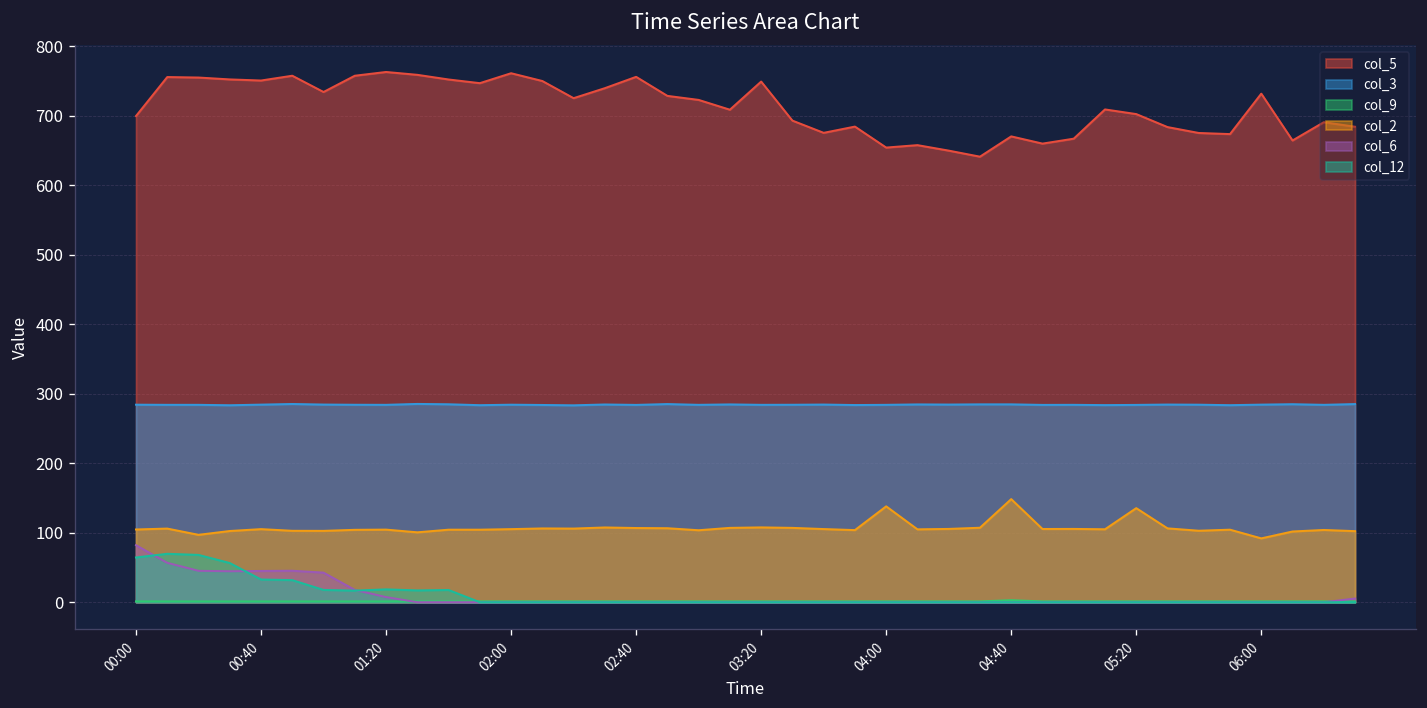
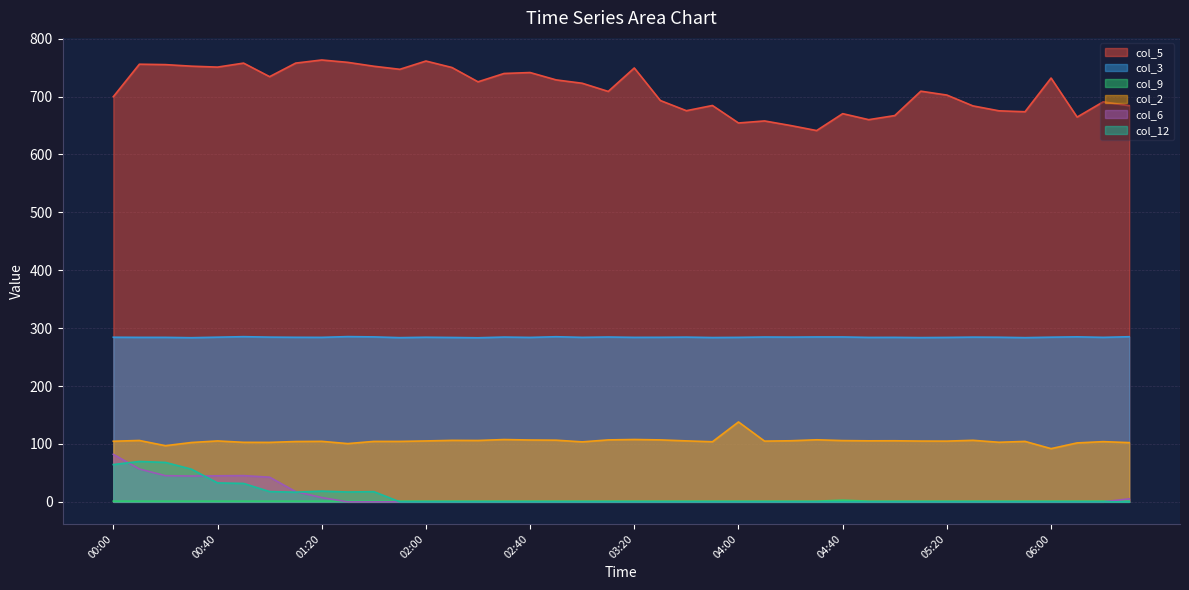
col_5, 02:40: 760 -> 740
col_2, 04:40: 150 -> 110
col_2, 05:20: 140 -> 100
